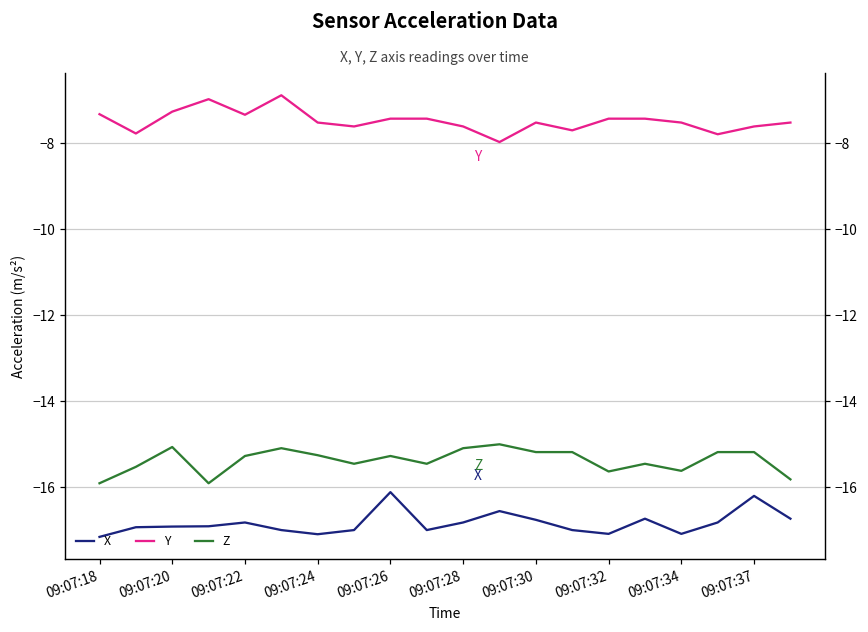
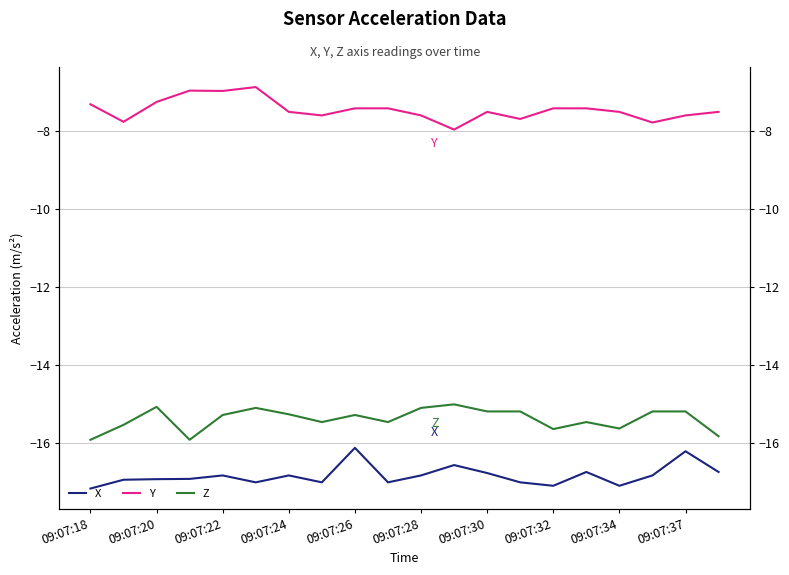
Y, 09:07:22: -7.3 -> -7.0
X, 09:07:24: -17.1 -> -16.8
